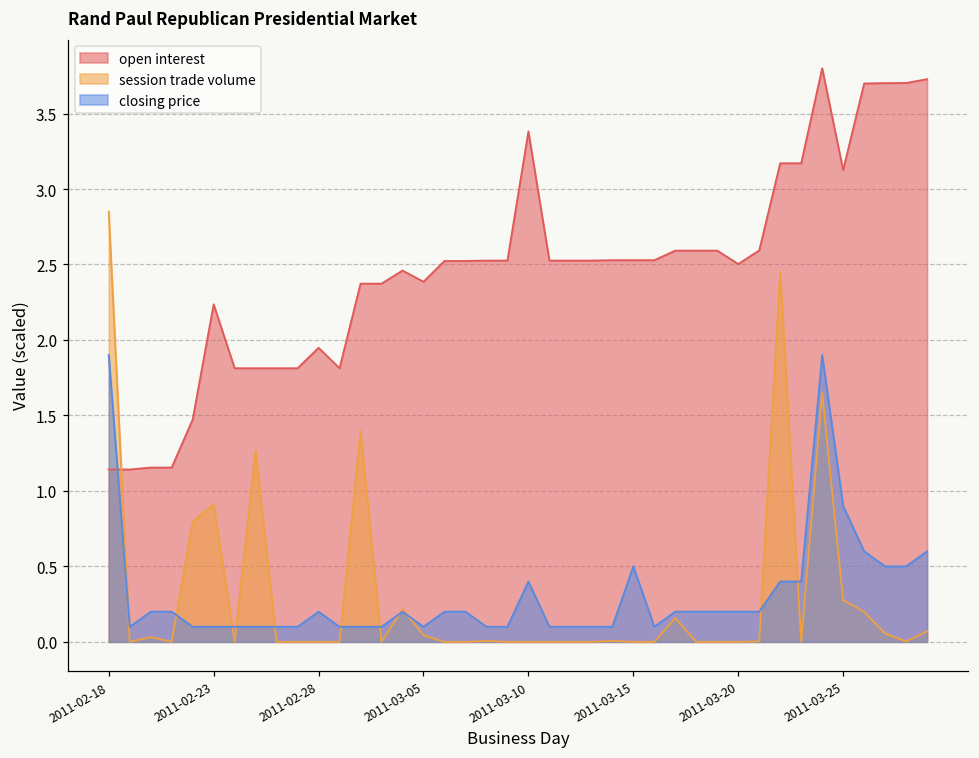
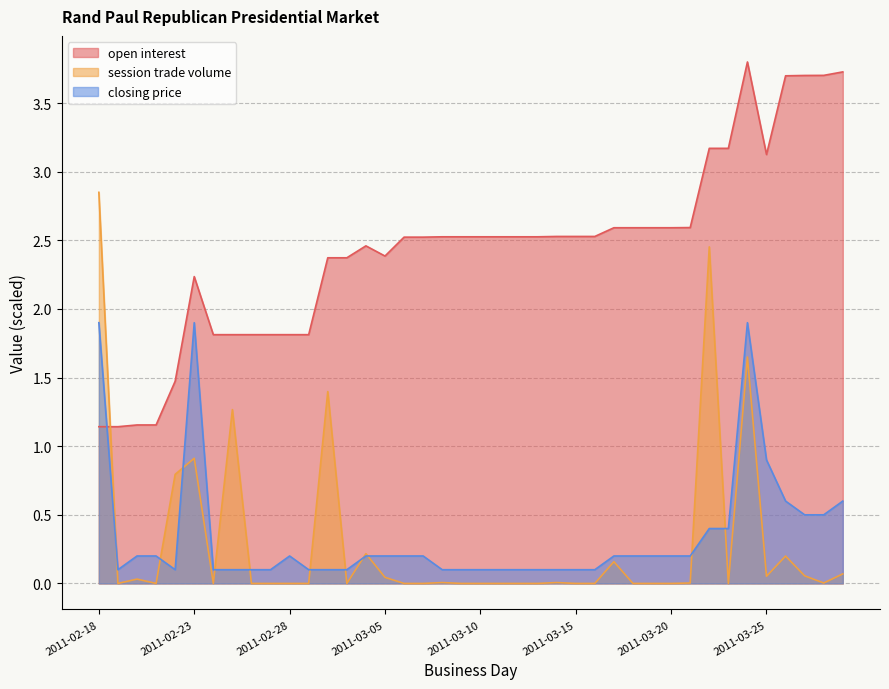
closing price, 2011-02-23: 0.1 -> 1.9
open interest, 2011-02-28: 1.95 -> 1.81
closing price, 2011-03-05: 0.1 -> 0.2
open interest, 2011-03-10: 3.38 -> 2.53
closing price, 2011-03-10: 0.4 -> 0.1
closing price, 2011-03-15: 0.5 -> 0.1
open interest, 2011-03-20: 2.50 -> 2.59
session trade volume, 2011-03-25: 0.28 -> 0.05
